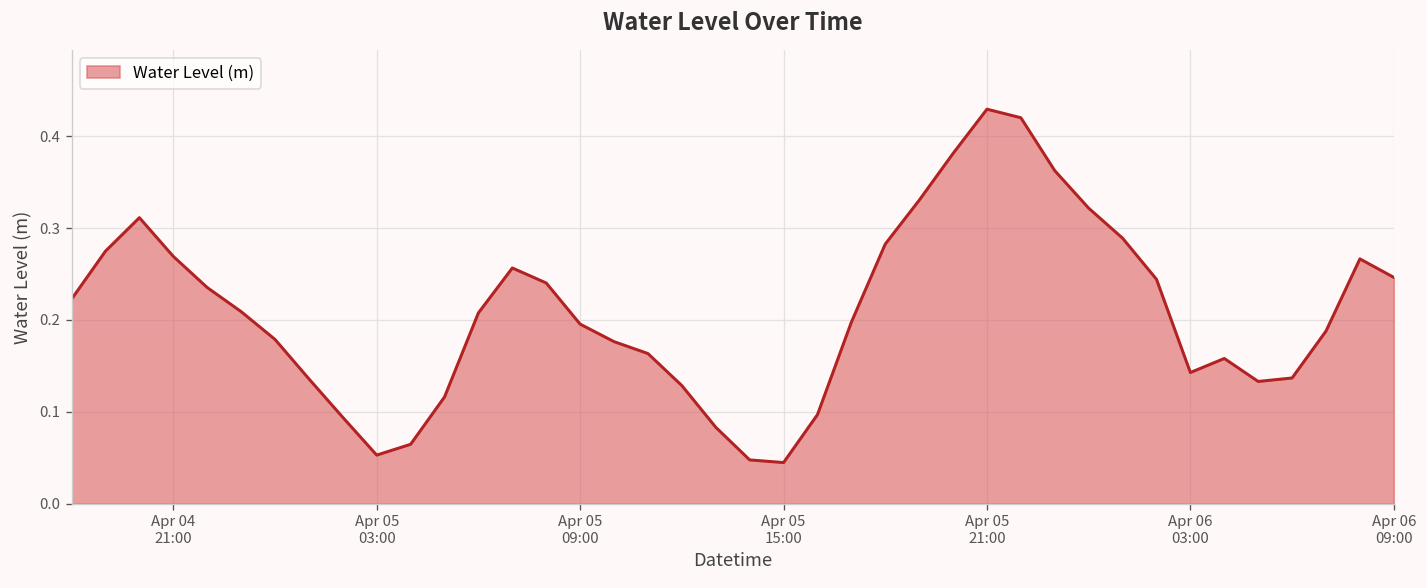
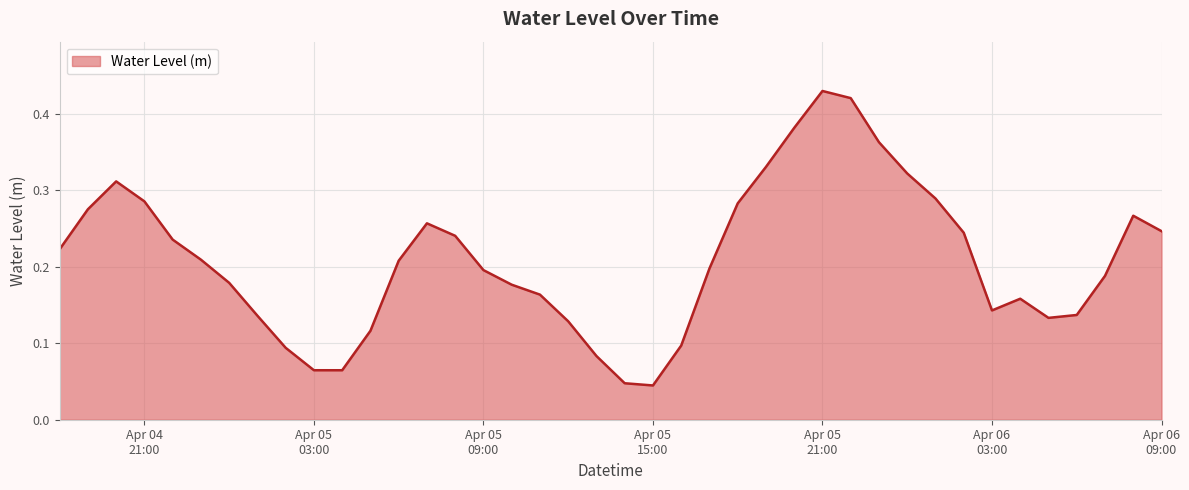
Apr 04 21:00: 0.27 -> 0.29
Apr 05 03:00: 0.05 -> 0.06
